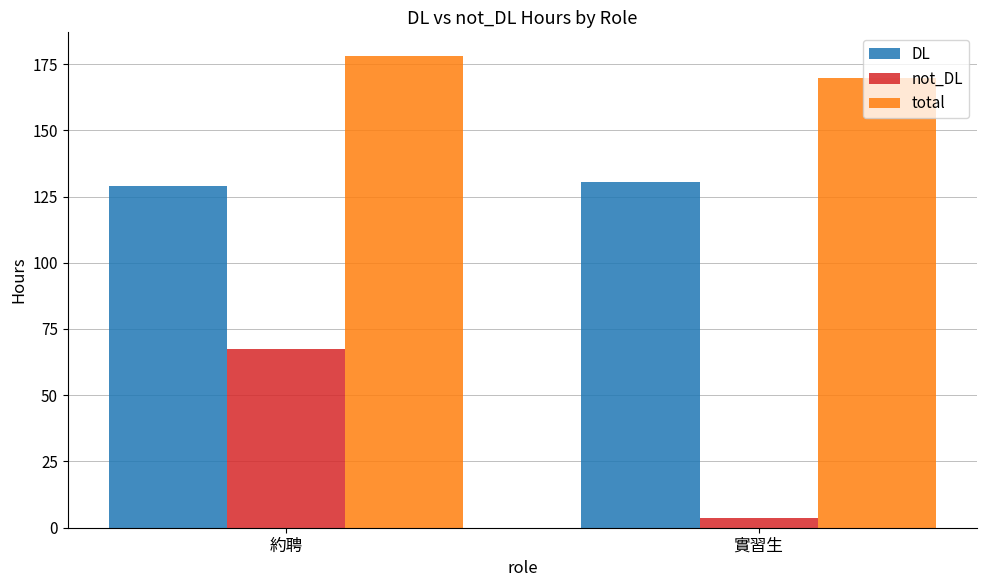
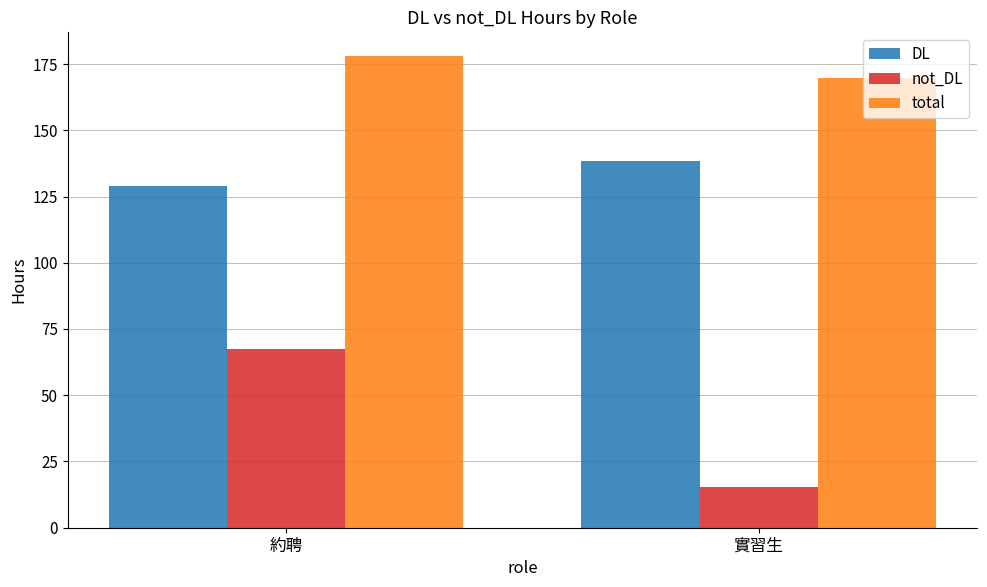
DL, 實習生: 131 -> 138
not_DL, 實習生: 4 -> 15
